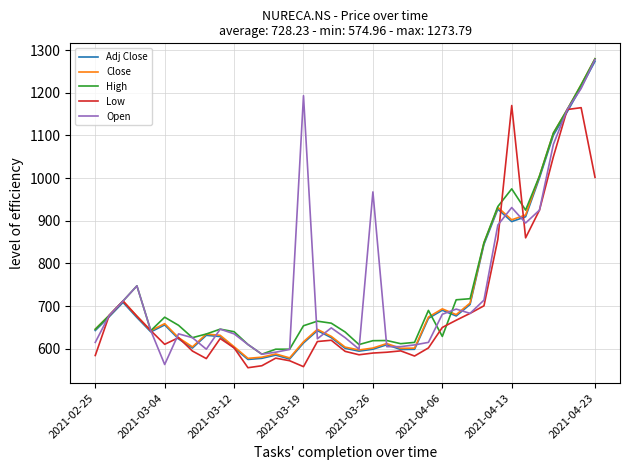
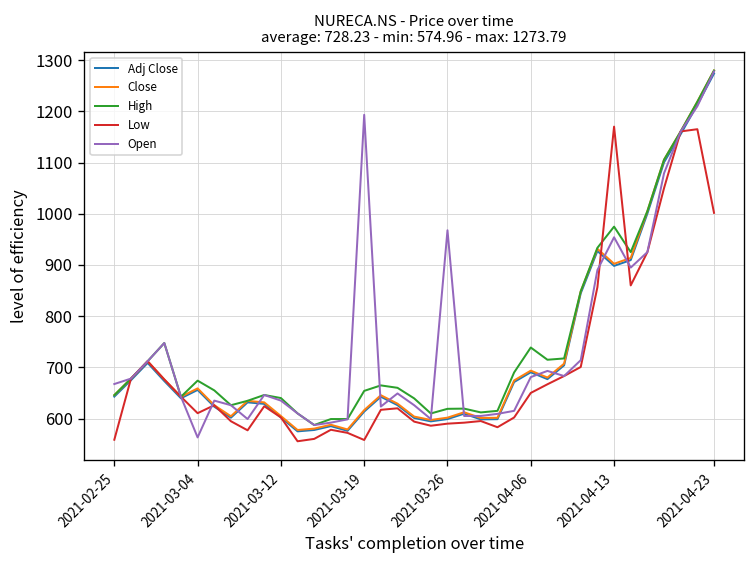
Low, 2021-02-25: 580 -> 560
Open, 2021-02-25: 620 -> 670
High, 2021-04-06: 630 -> 740
Open, 2021-04-13: 930 -> 950
